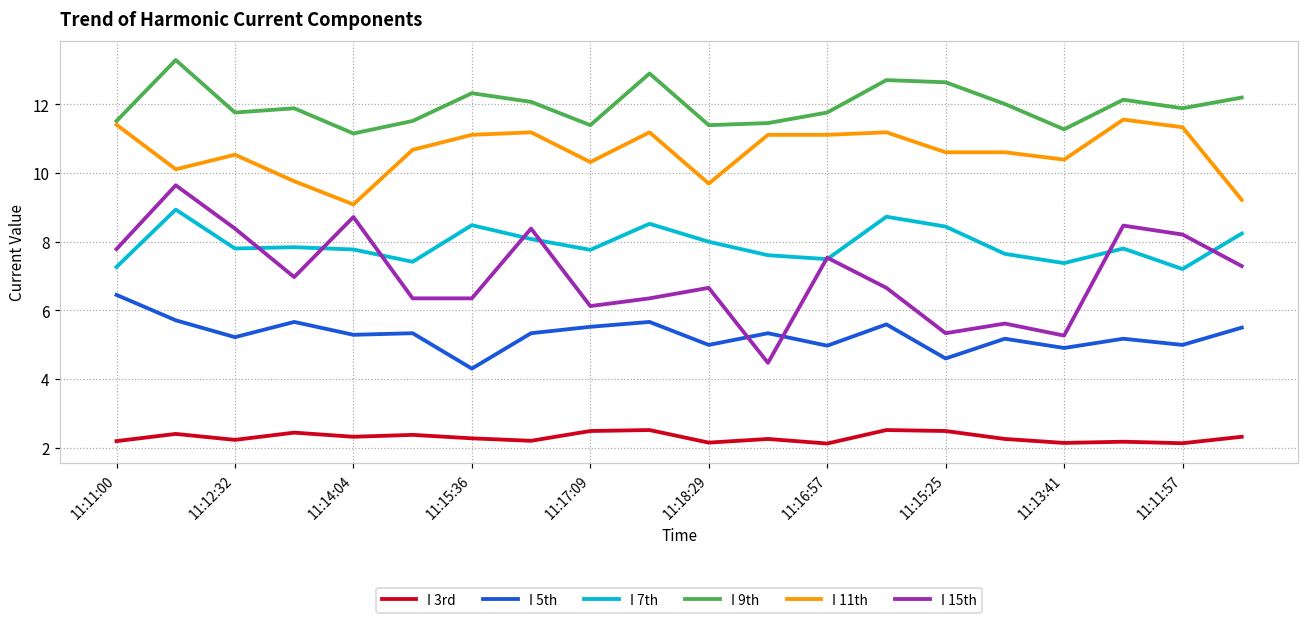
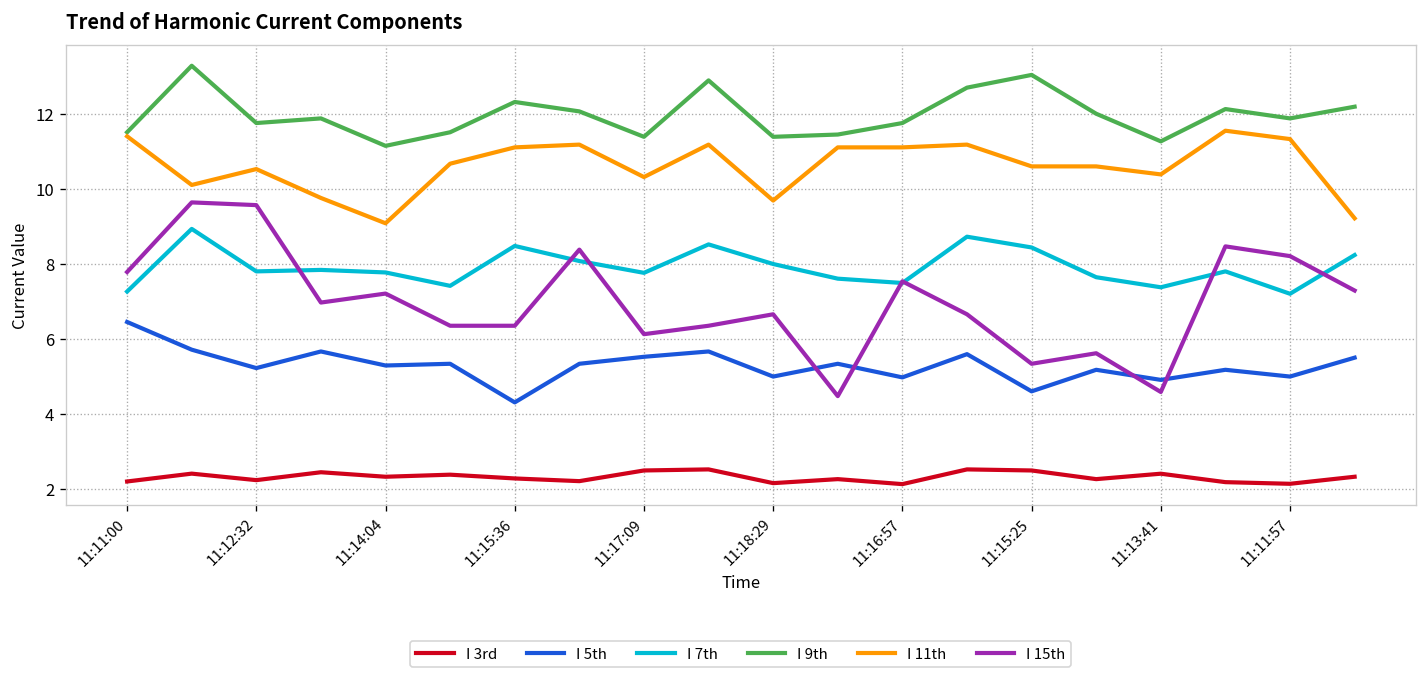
I 15th, 11:12:32: 8.4 -> 9.6
I 15th, 11:14:04: 8.7 -> 7.2
I 9th, 11:15:25: 12.6 -> 13.0
I 3rd, 11:13:41: 2.1 -> 2.4
I 15th, 11:13:41: 5.3 -> 4.6
